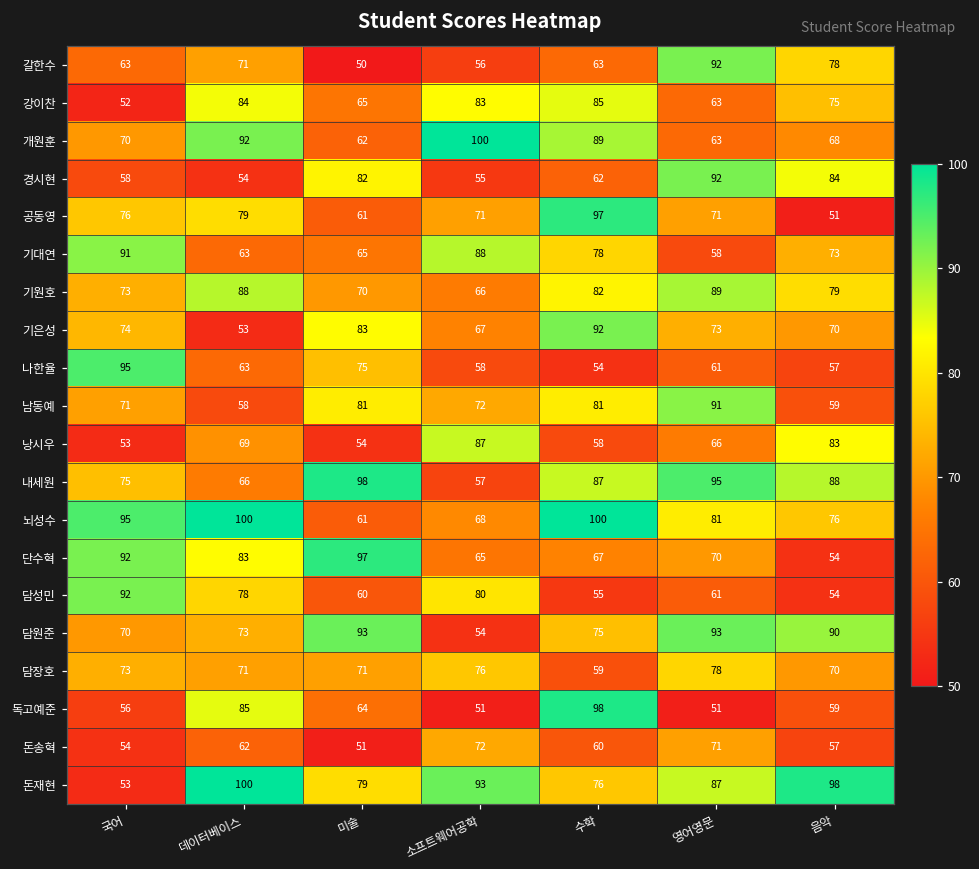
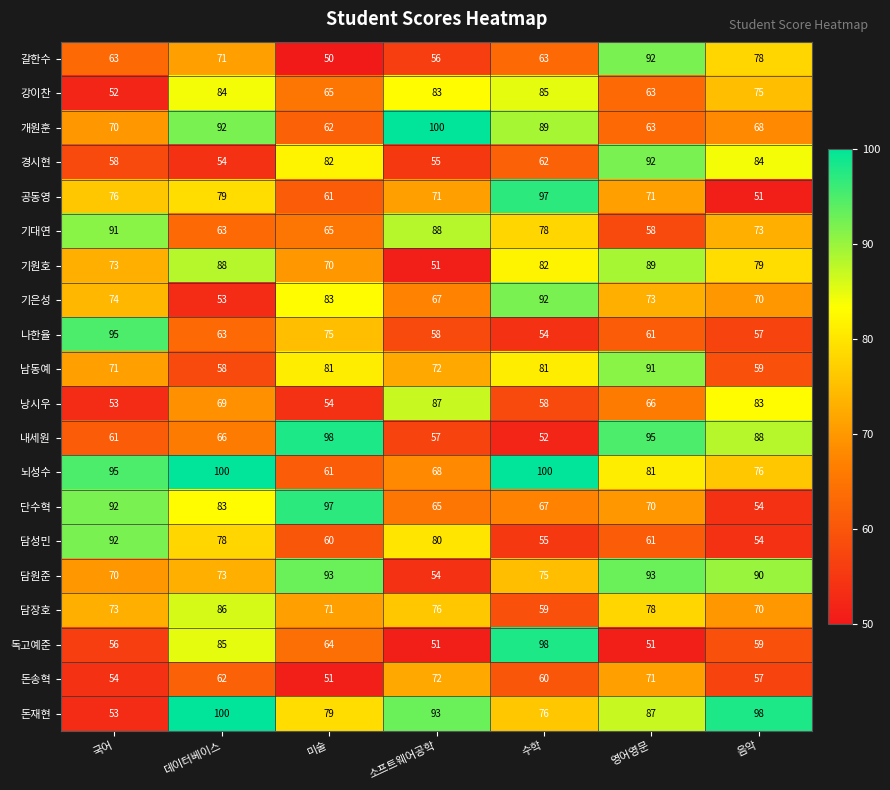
기원호, 소프트웨어공학: 66 -> 51
내세원, 국어: 75 -> 61
내세원, 수학: 87 -> 52
담장호, 데이터베이스: 71 -> 86
